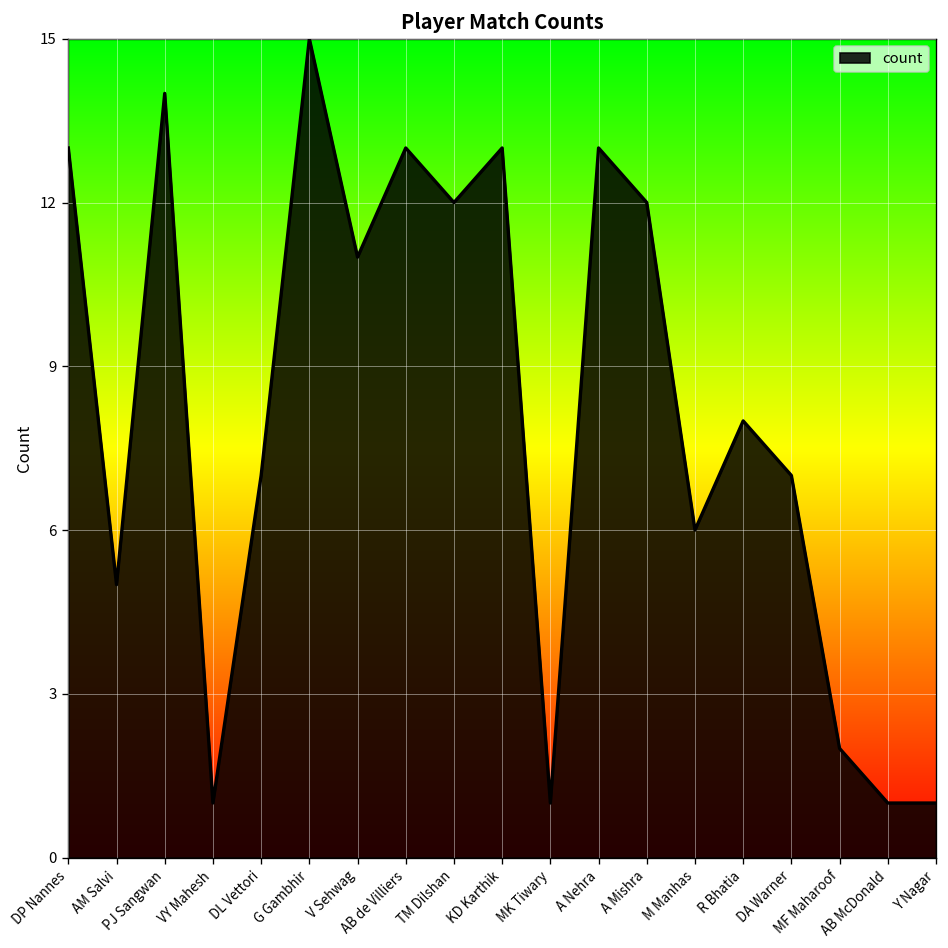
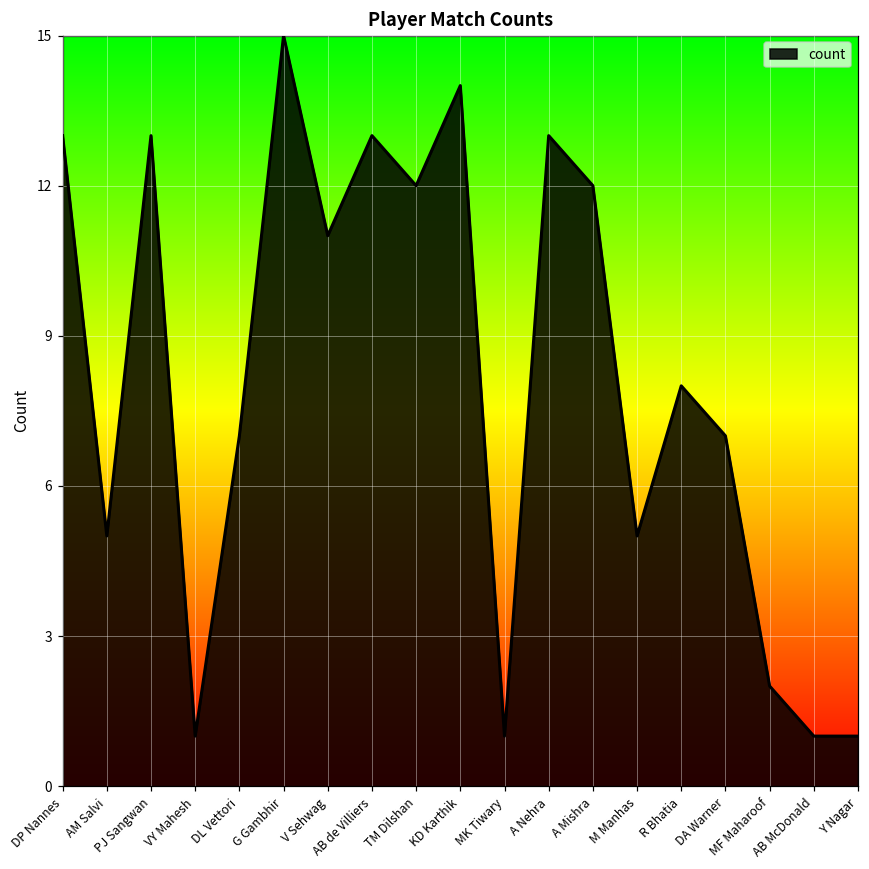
PJ Sangwan: 14 -> 13
KD Karthik: 13 -> 14
M Manhas: 6 -> 5
